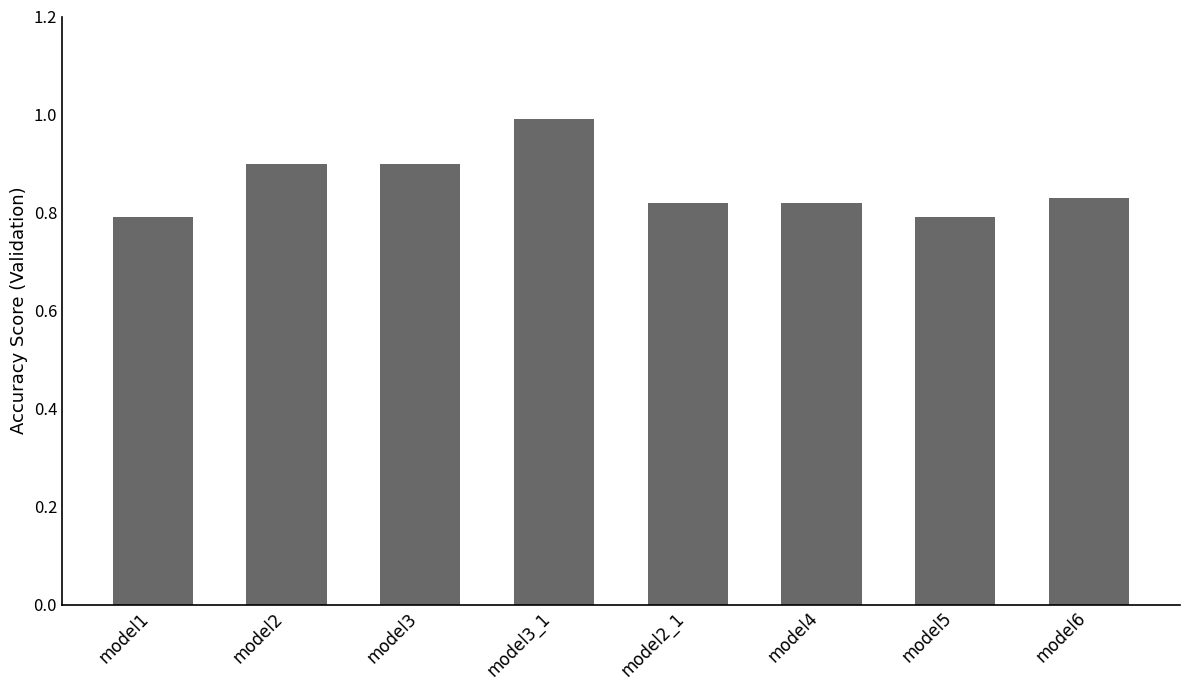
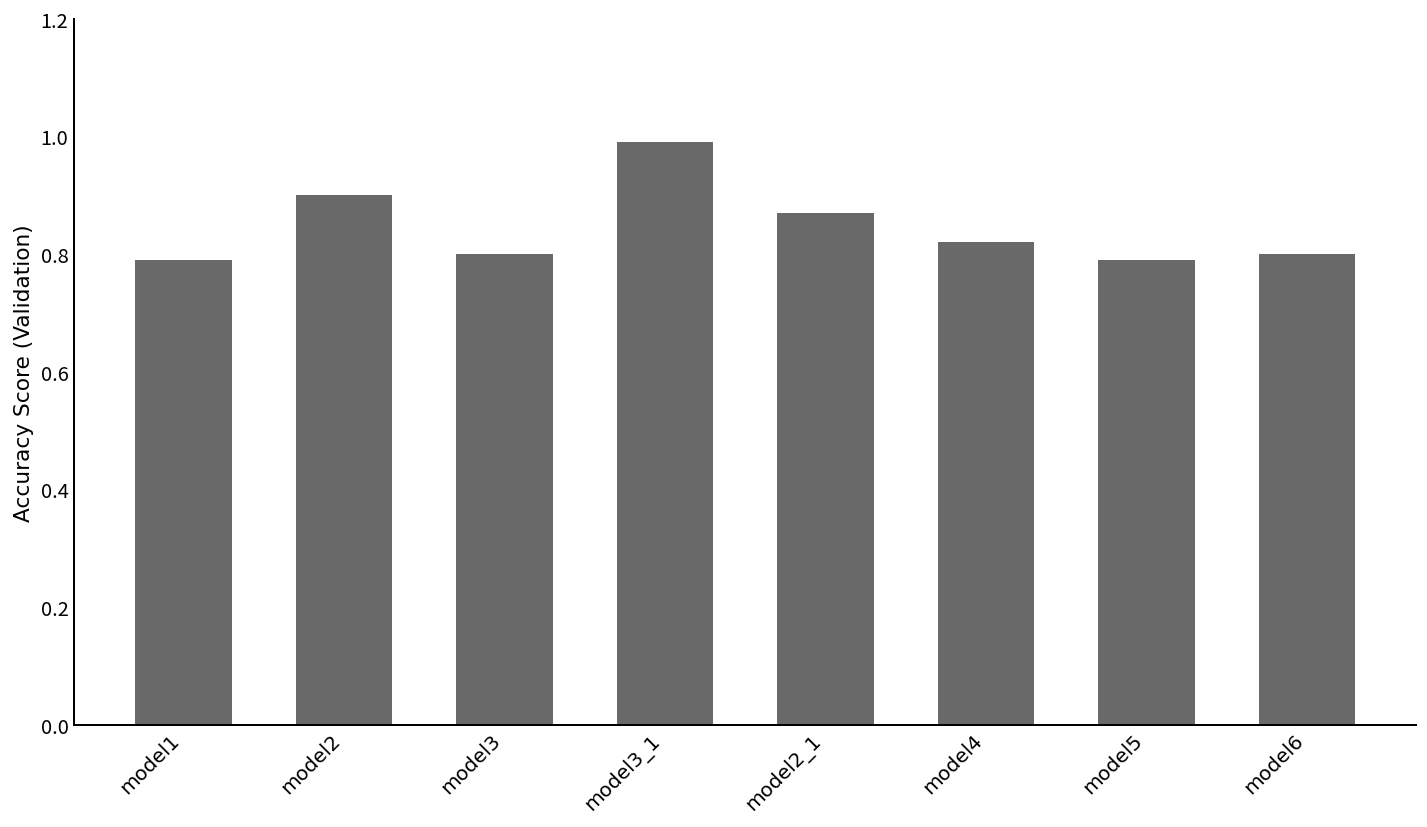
model3: 0.9 -> 0.8
model2_1: 0.82 -> 0.87
model6: 0.83 -> 0.80
